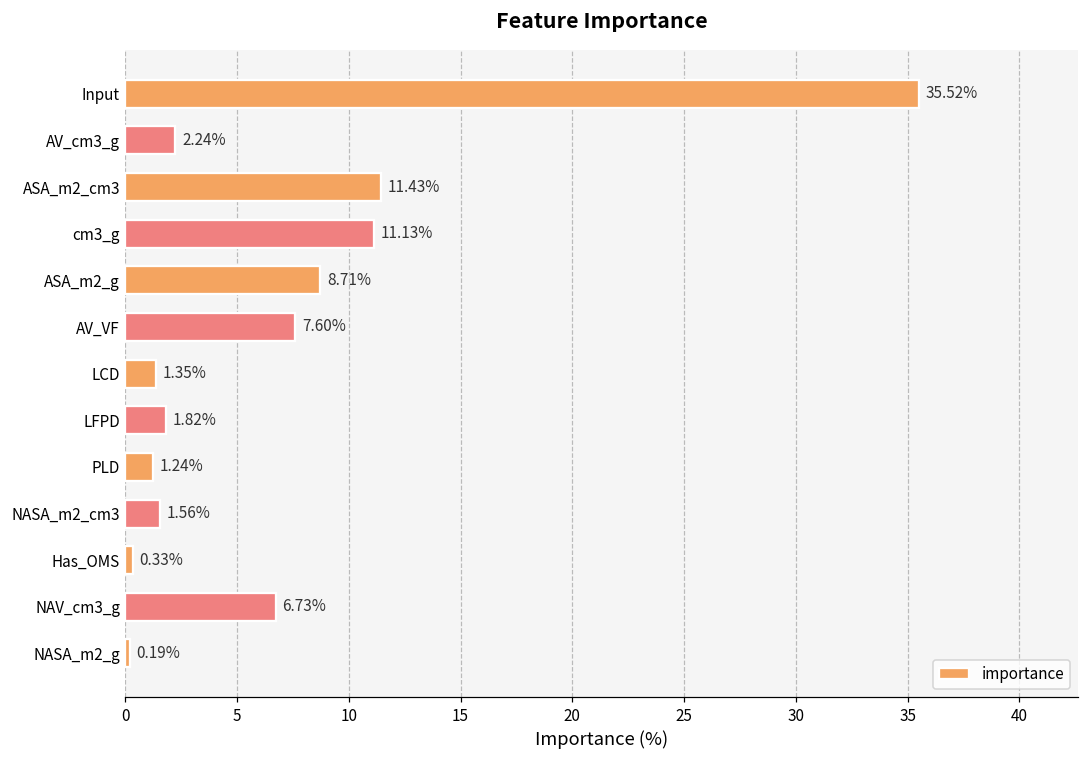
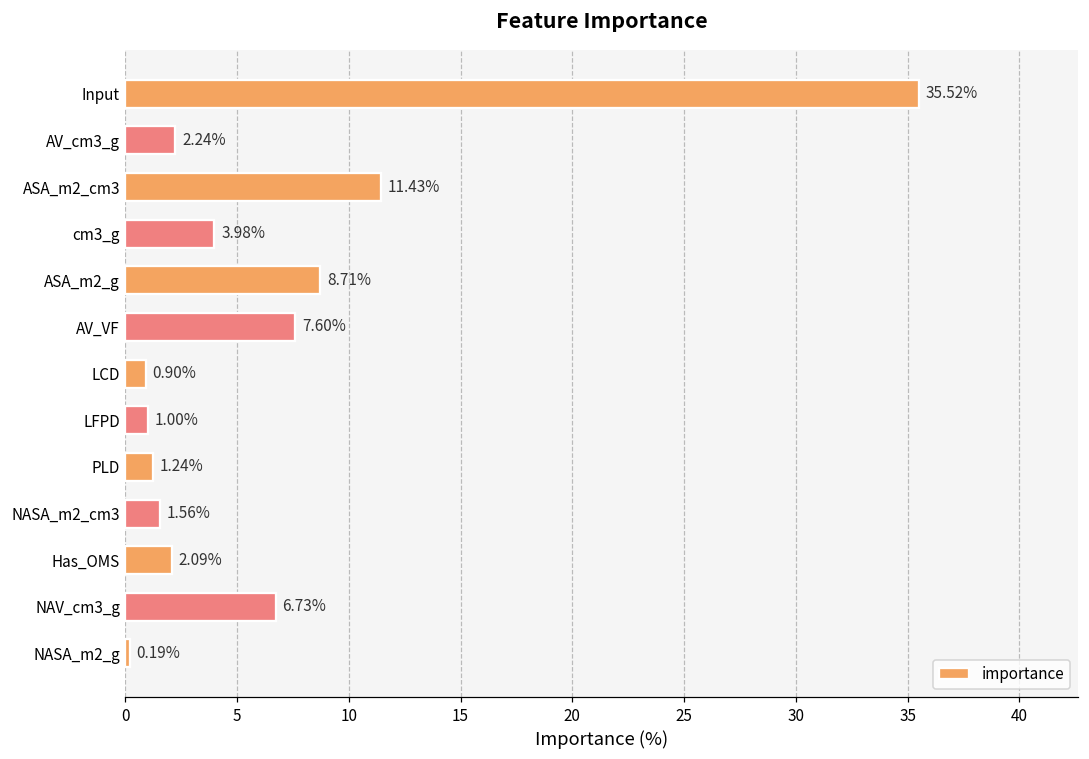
cm3_g: 11.13% -> 3.98%
LCD: 1.35% -> 0.90%
LFPD: 1.82% -> 1.00%
Has_OMS: 0.33% -> 2.09%
